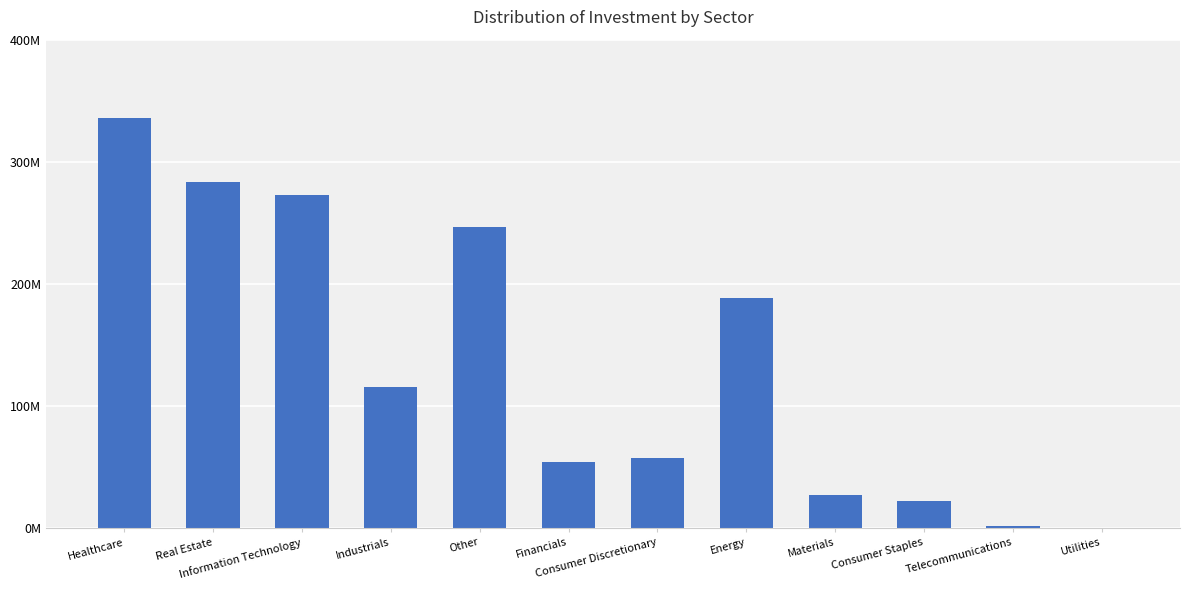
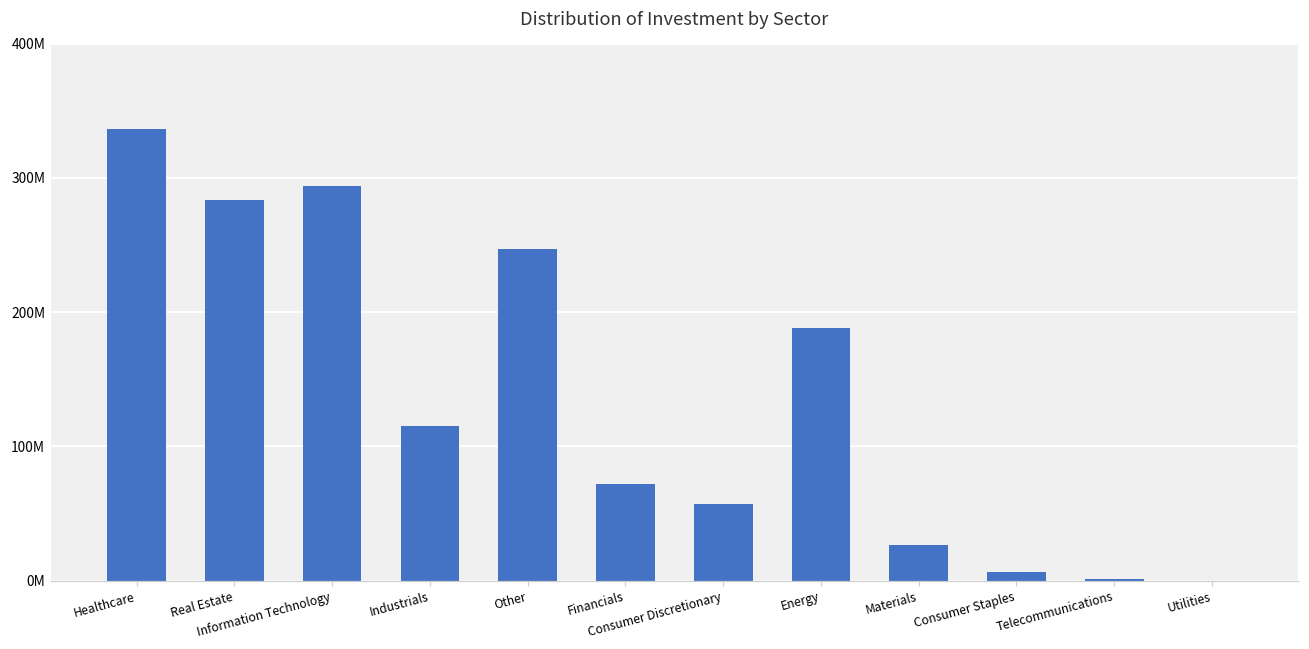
Information Technology: 273000000 -> 294000000
Financials: 54000000 -> 72000000
Consumer Staples: 22000000 -> 6000000
